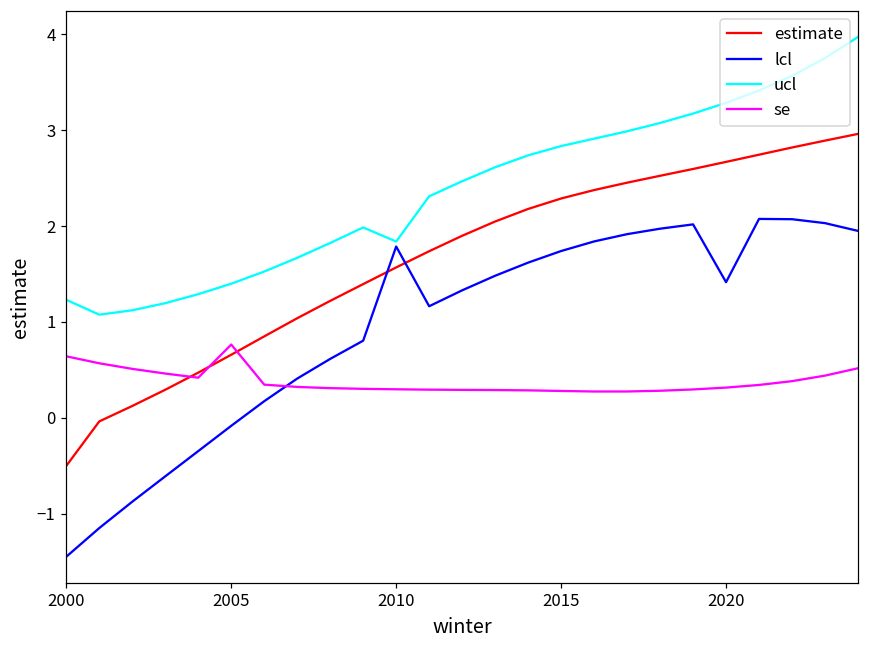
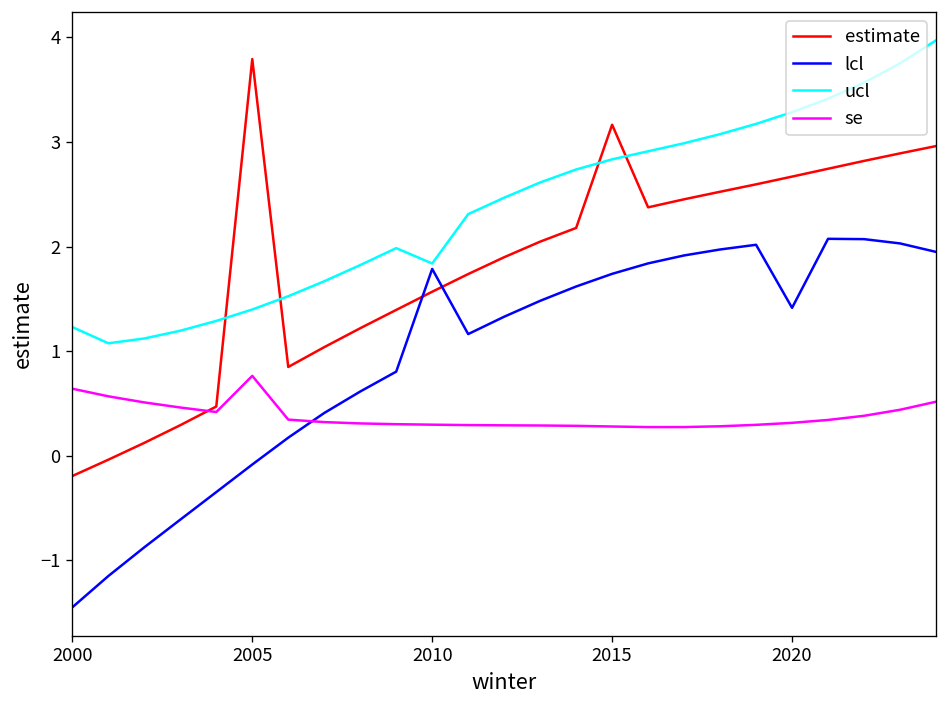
estimate, 2000: -0.5 -> -0.2
estimate, 2005: 0.7 -> 3.8
estimate, 2015: 2.3 -> 3.2
